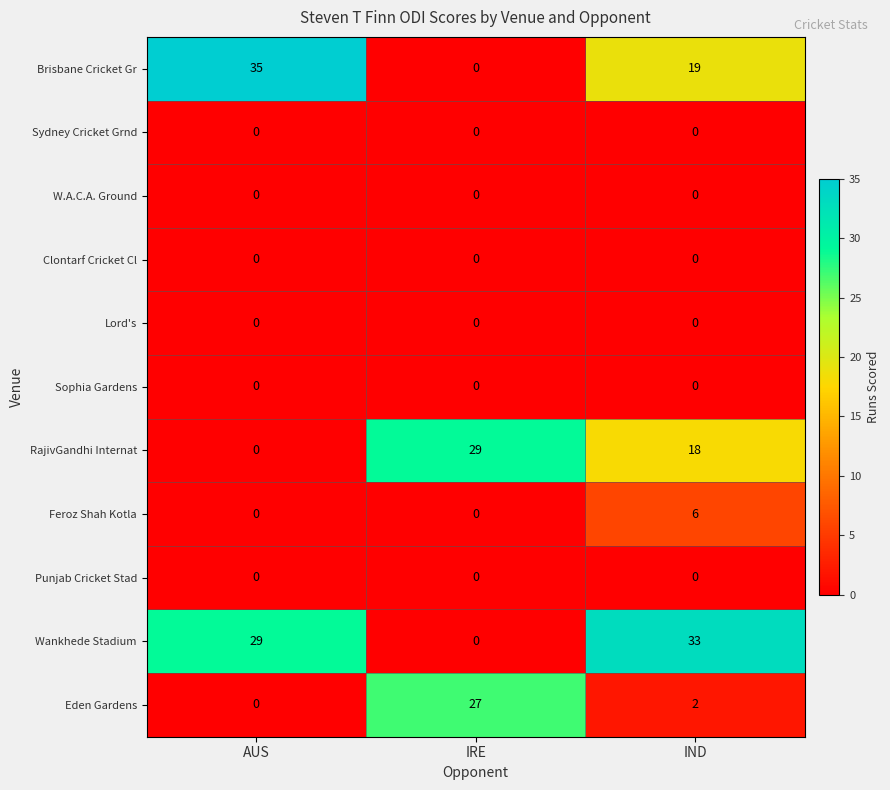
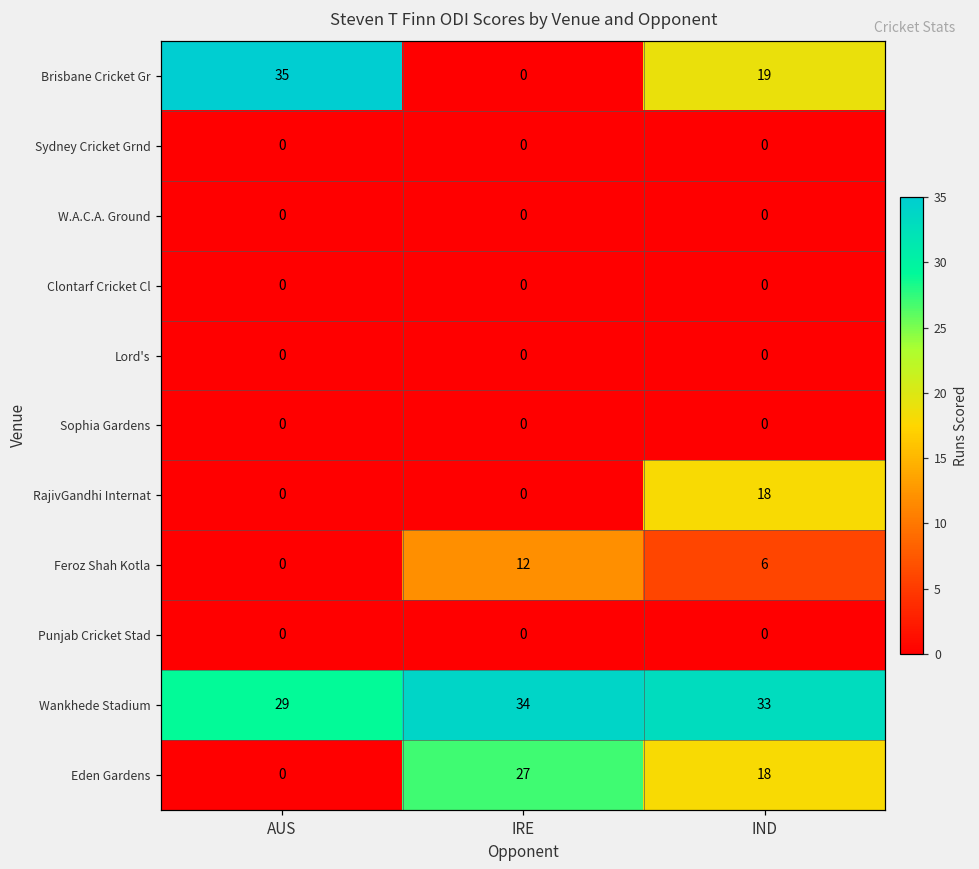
RajivGandhi Internat, IRE: 29 -> 0
Feroz Shah Kotla, IRE: 0 -> 12
Wankhede Stadium, IRE: 0 -> 34
Eden Gardens, IND: 2 -> 18
